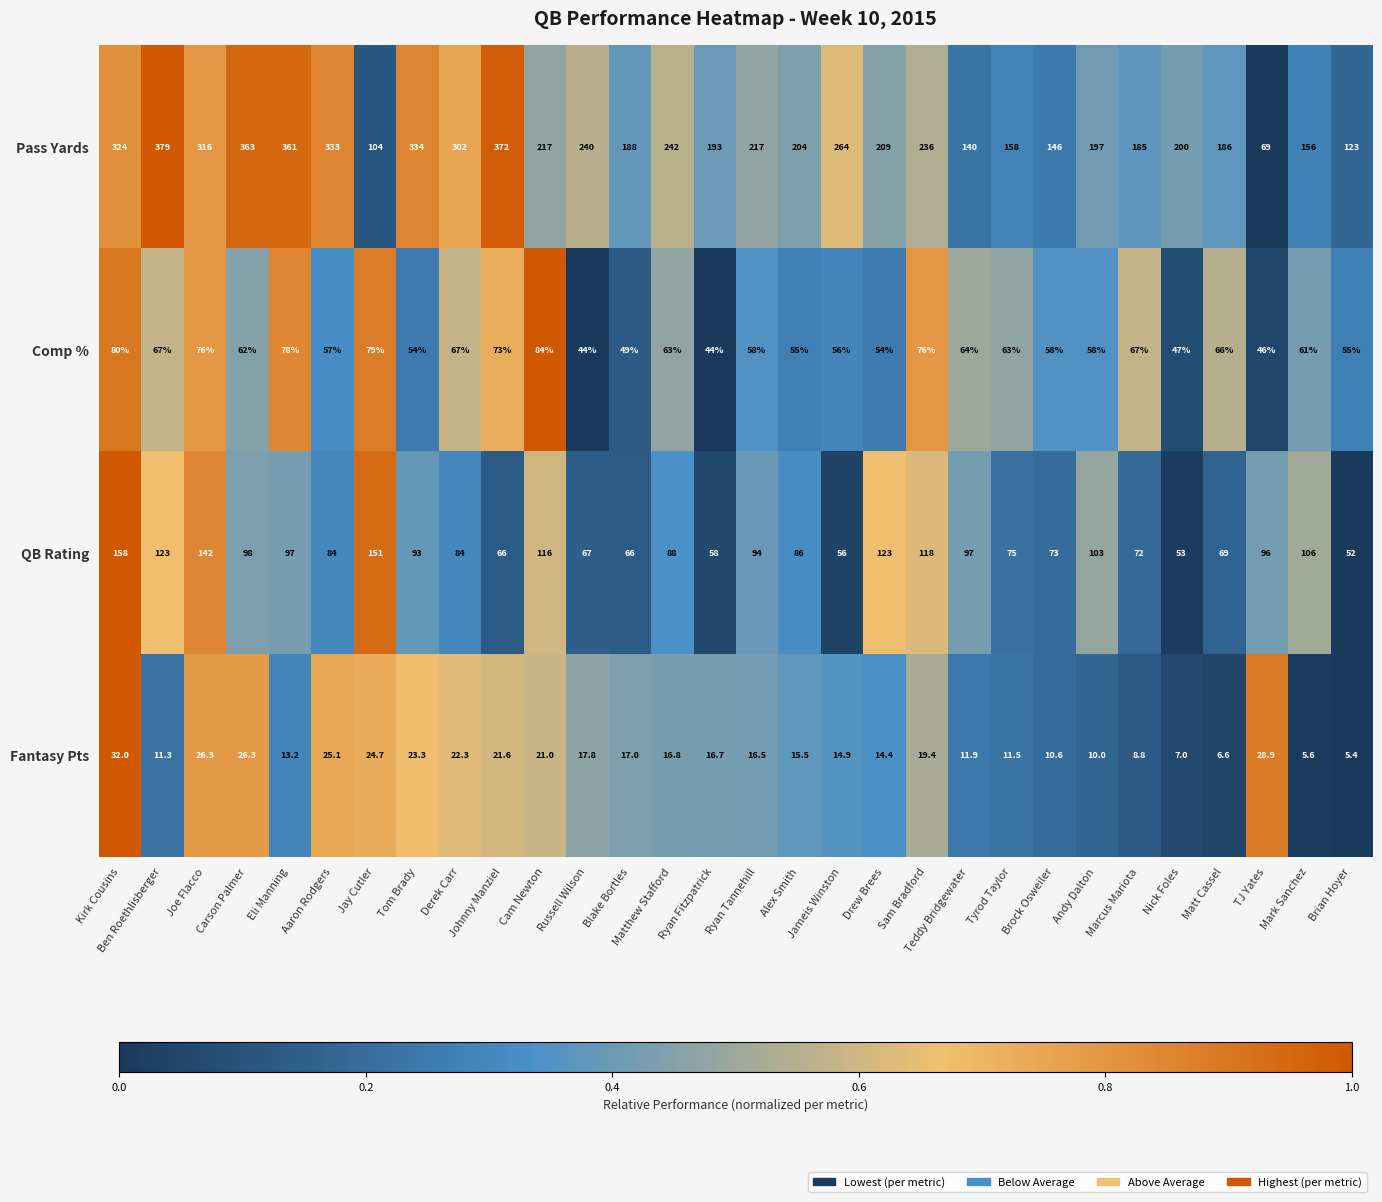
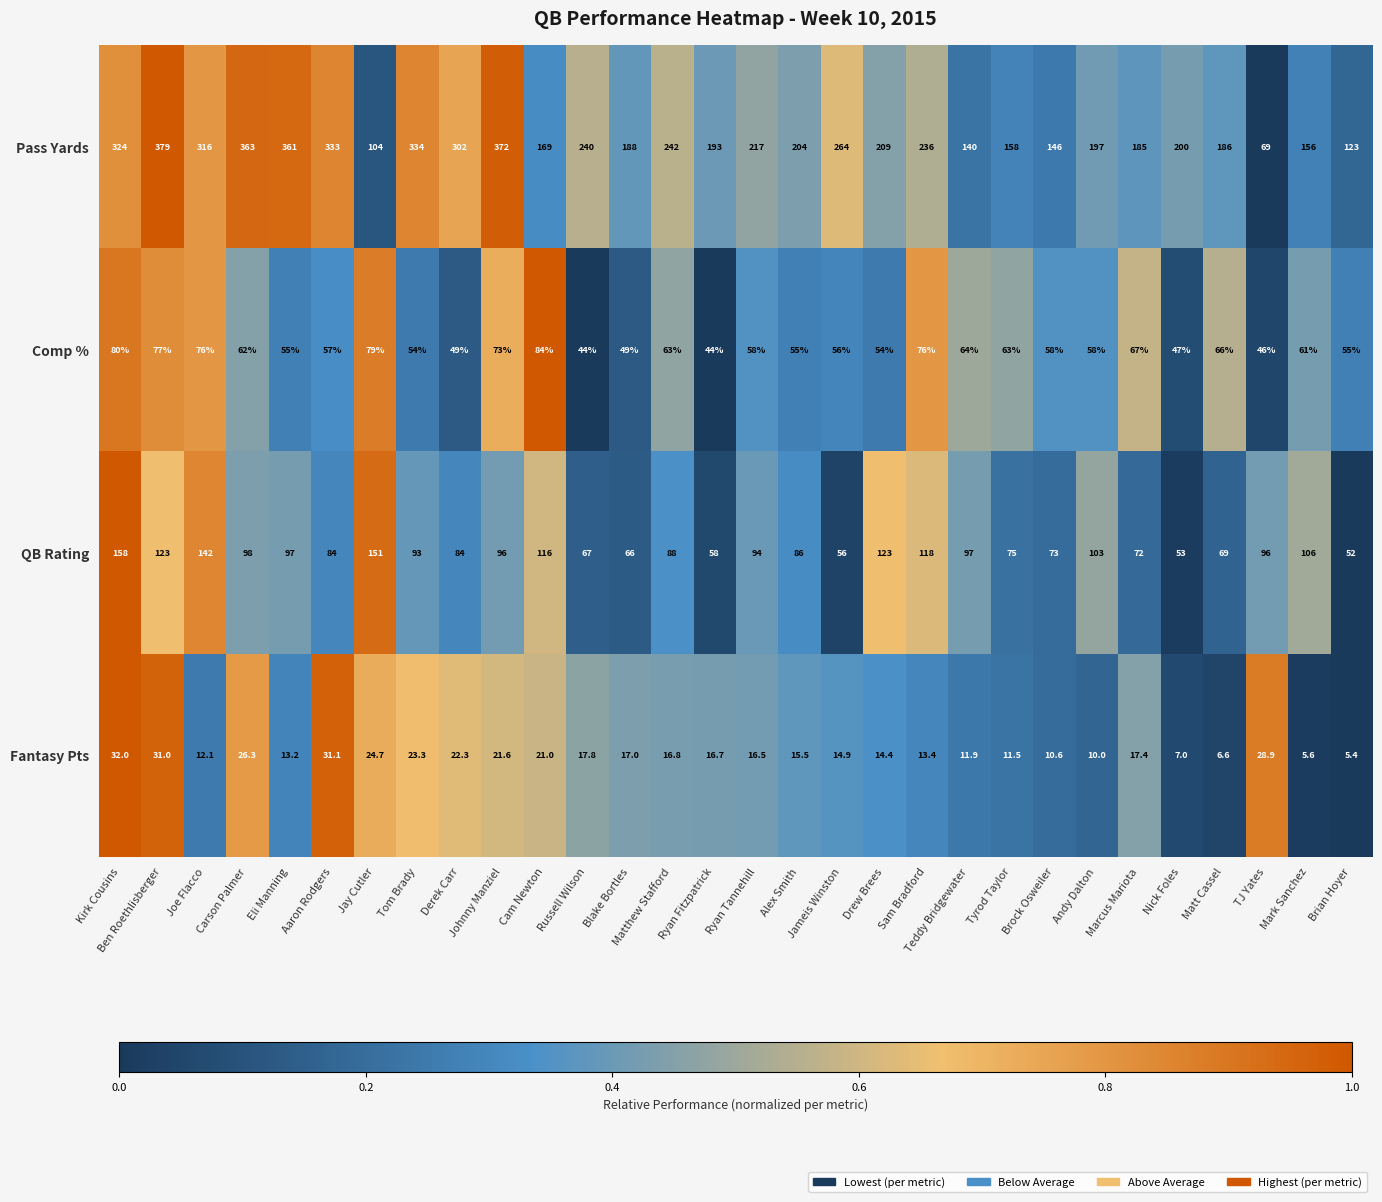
Pass Yards, Cam Newton: 217 -> 169
Comp %, Ben Roethlisberger: 67% -> 77%
Comp %, Eli Manning: 78% -> 55%
Comp %, Derek Carr: 67% -> 49%
QB Rating, Johnny Manziel: 66 -> 96
Fantasy Pts, Ben Roethlisberger: 11.3 -> 31.0
Fantasy Pts, Joe Flacco: 26.3 -> 12.1
Fantasy Pts, Aaron Rodgers: 25.1 -> 31.1
Fantasy Pts, Sam Bradford: 19.4 -> 13.4
Fantasy Pts, Marcus Mariota: 8.8 -> 17.4
